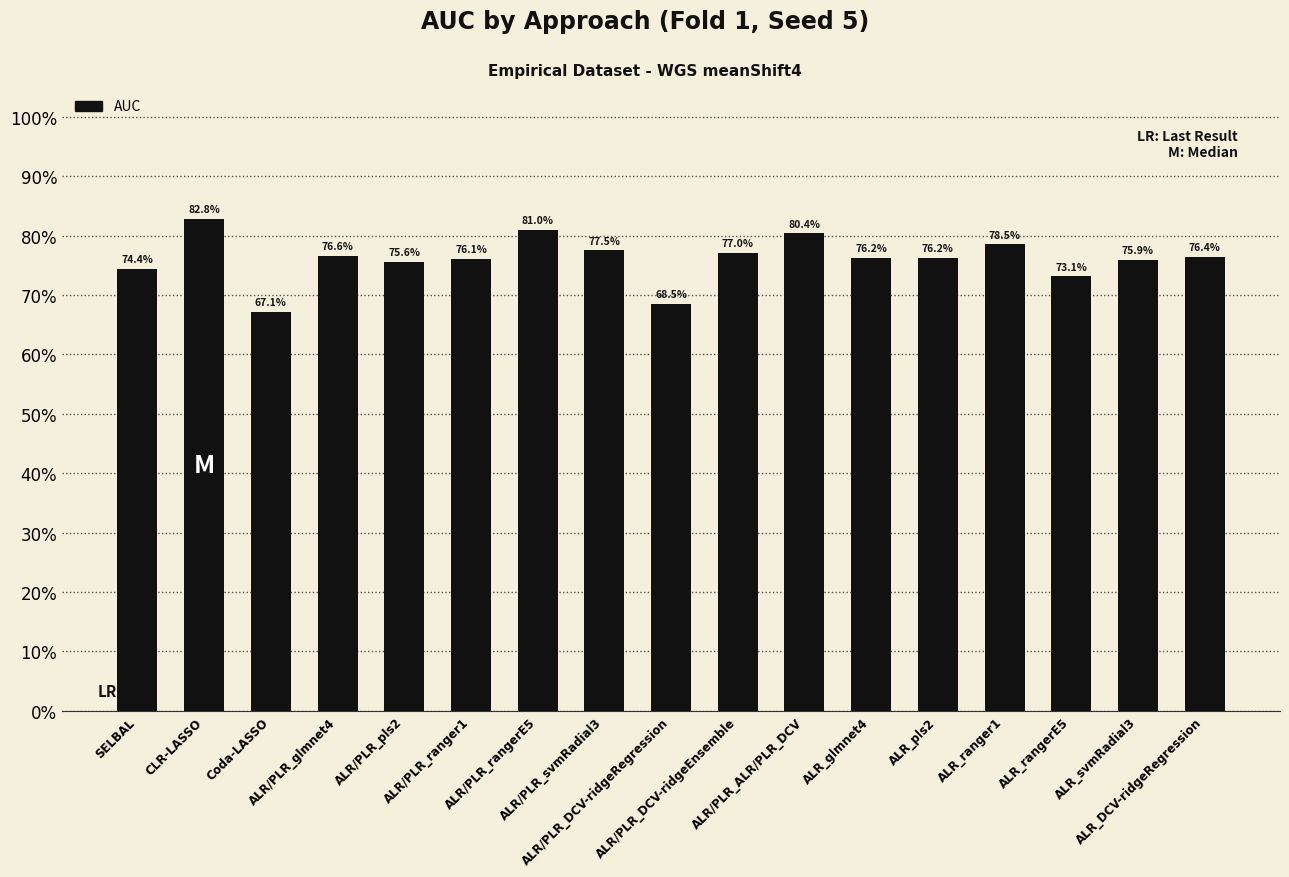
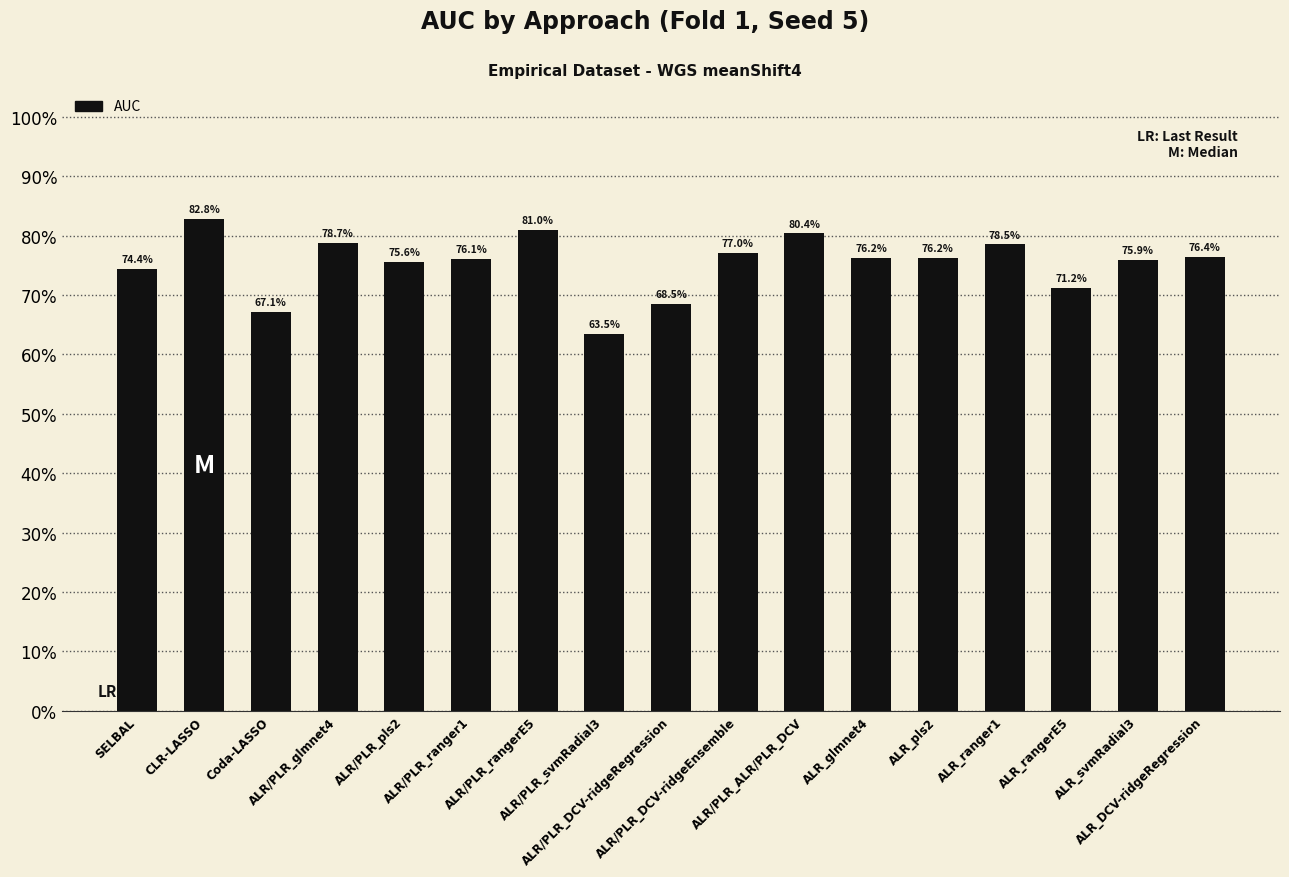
ALR/PLR_glmnet4: 76.6% -> 78.7%
ALR/PLR_svmRadial3: 77.5% -> 63.5%
ALR_rangerE5: 73.1% -> 71.2%
